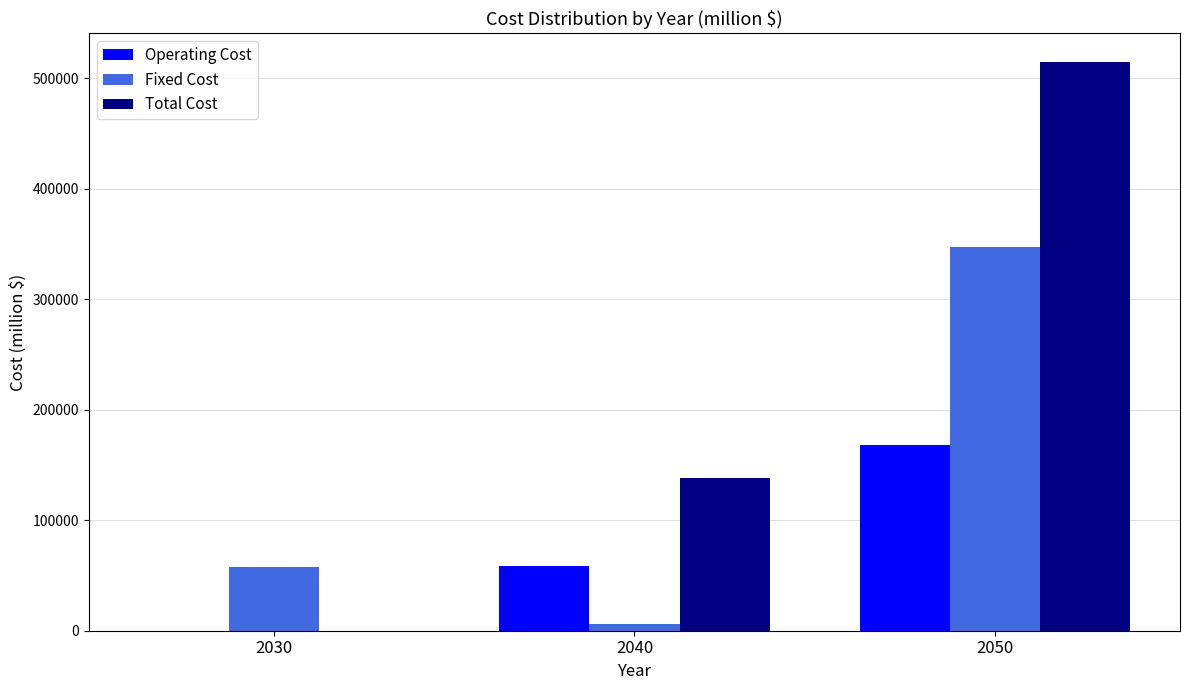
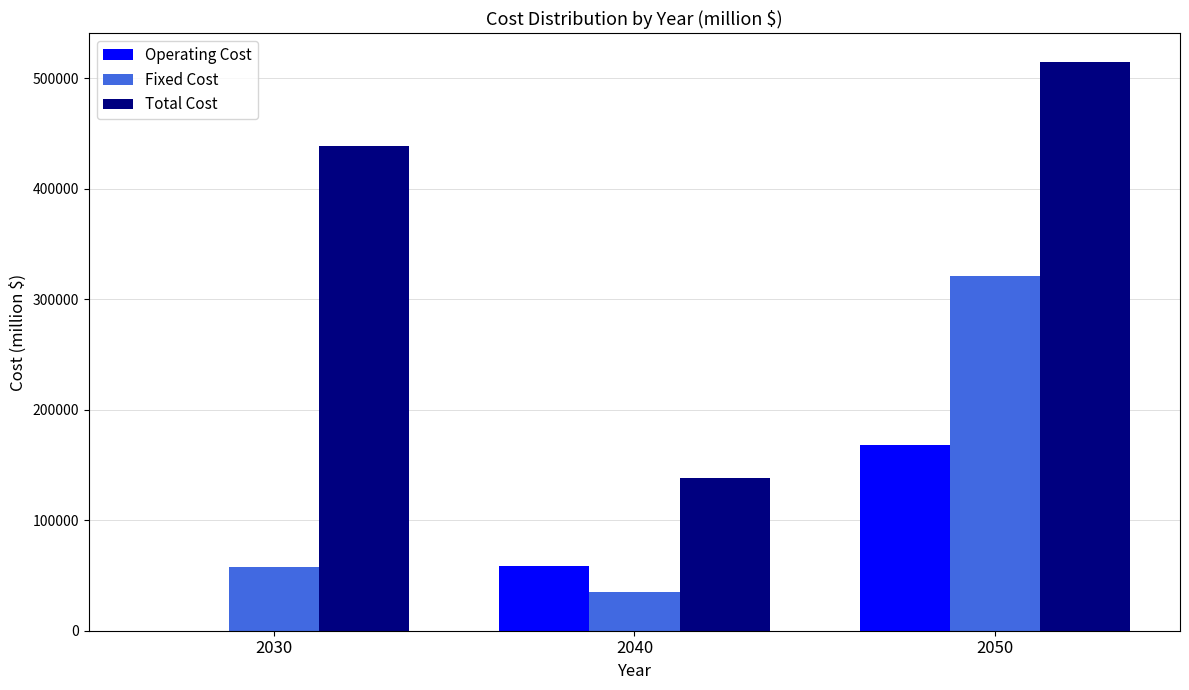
Total Cost, 2030: 0 -> 439000
Fixed Cost, 2040: 6000 -> 35000
Fixed Cost, 2050: 347000 -> 321000
